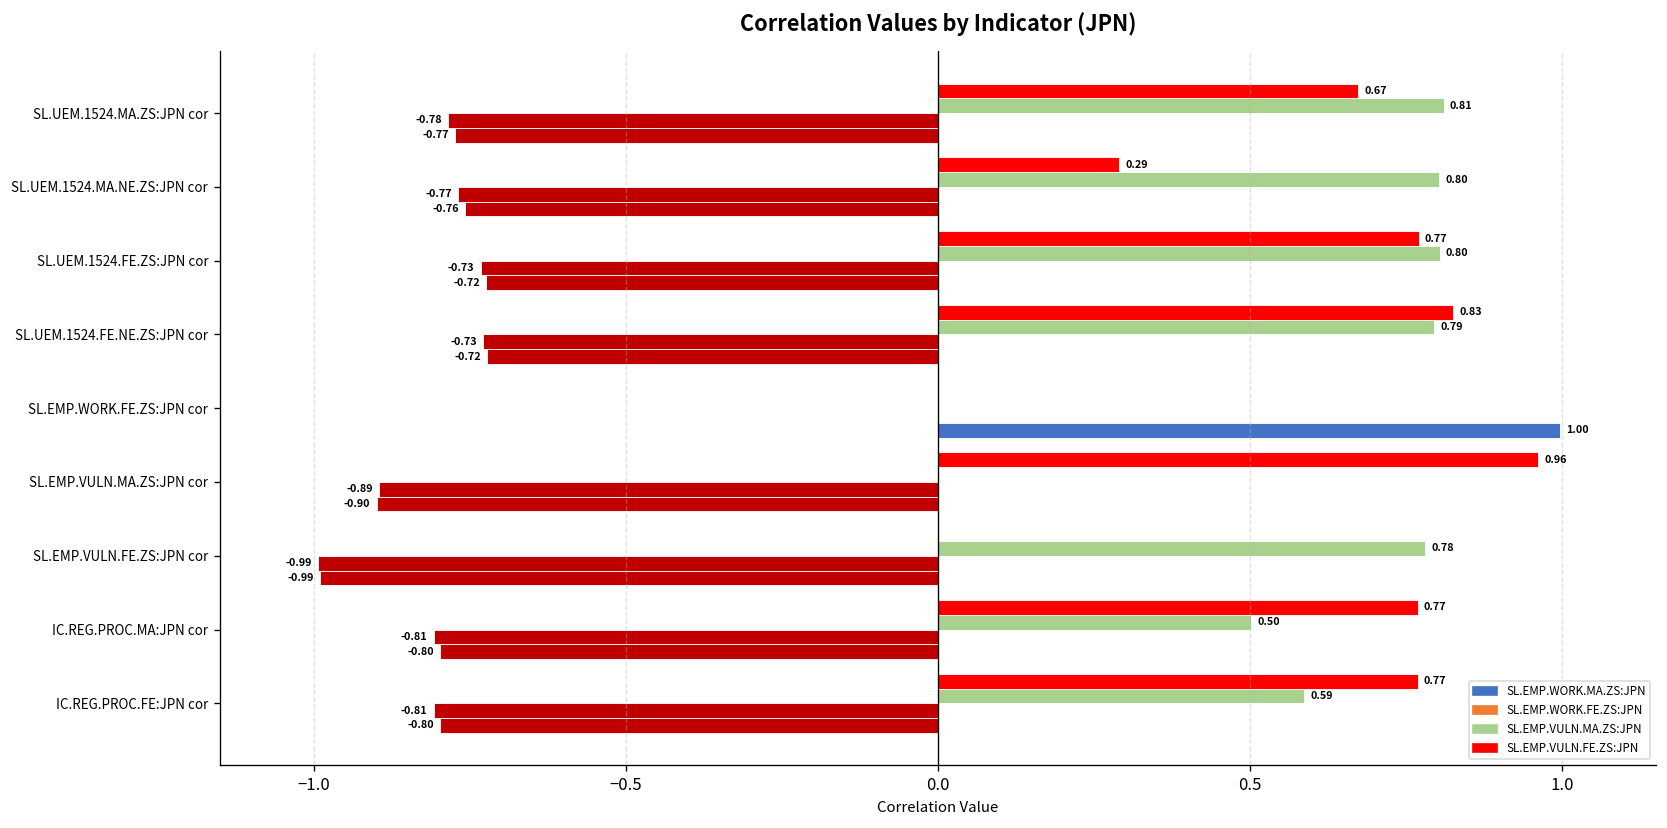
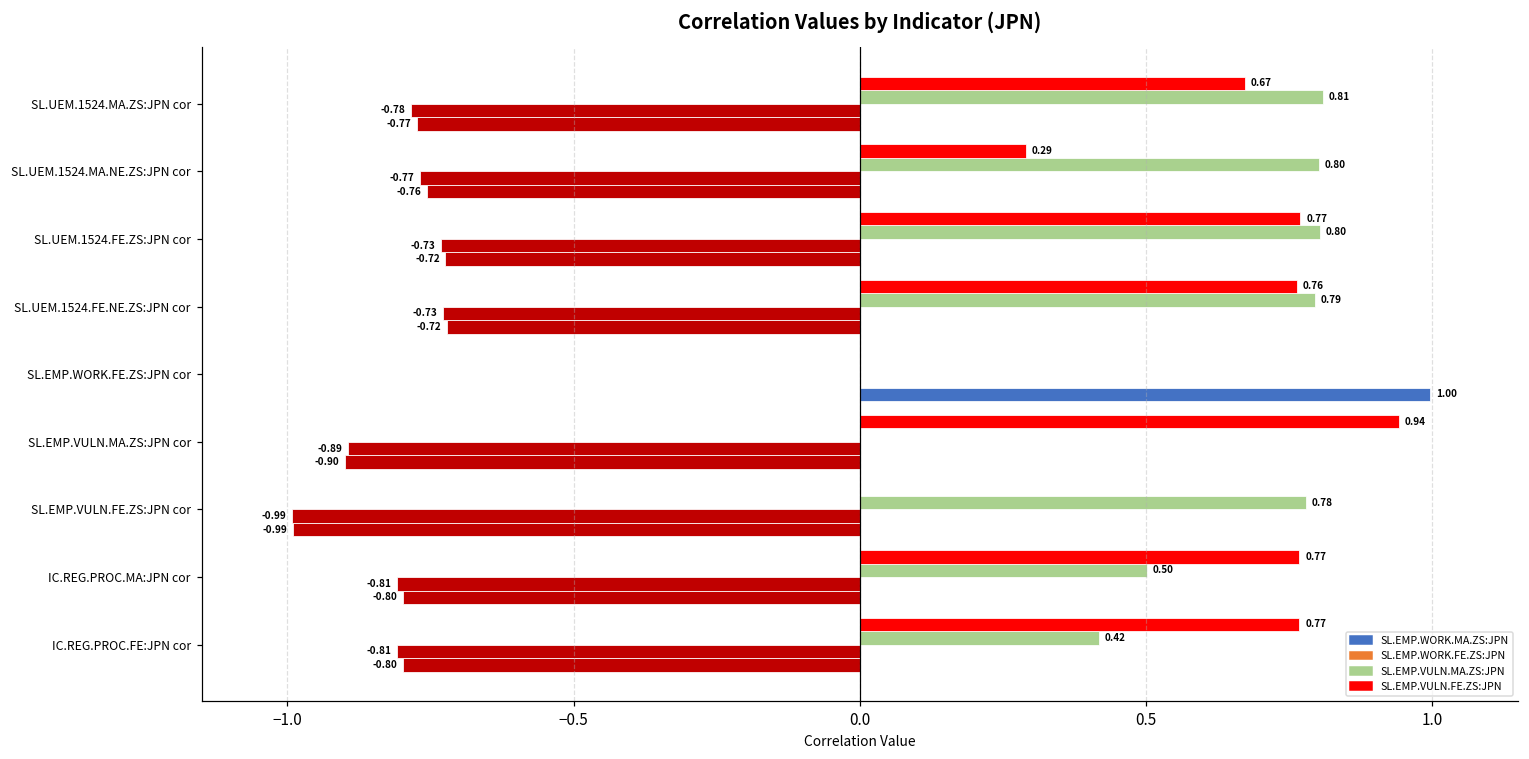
SL.EMP.VULN.FE.ZS:JPN, SL.UEM.1524.FE.NE.ZS:JPN cor: 0.83 -> 0.76
SL.EMP.VULN.FE.ZS:JPN, SL.EMP.VULN.MA.ZS:JPN cor: 0.96 -> 0.94
SL.EMP.VULN.MA.ZS:JPN, IC.REG.PROC.FE:JPN cor: 0.59 -> 0.42
